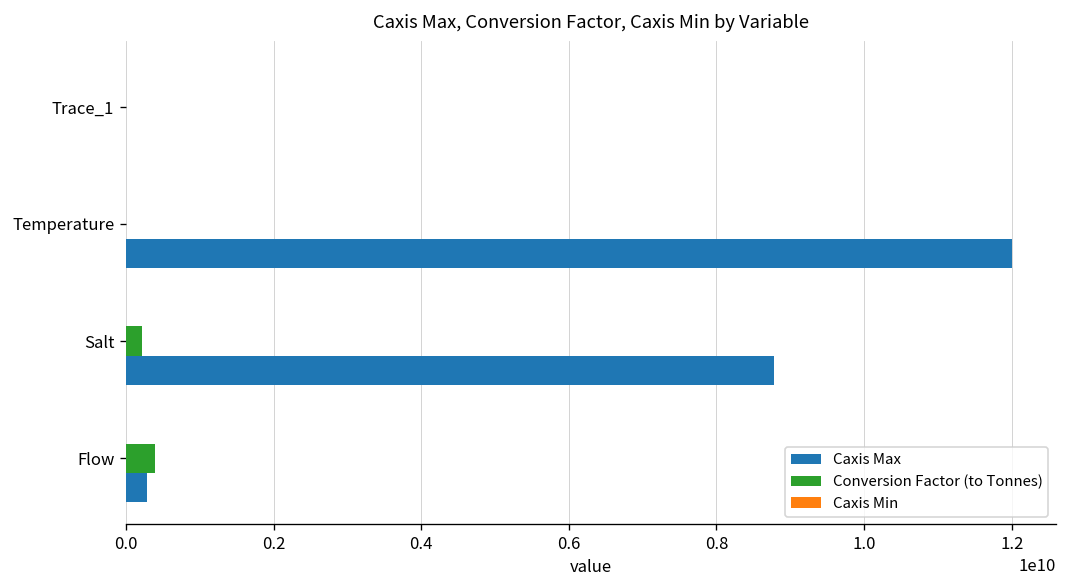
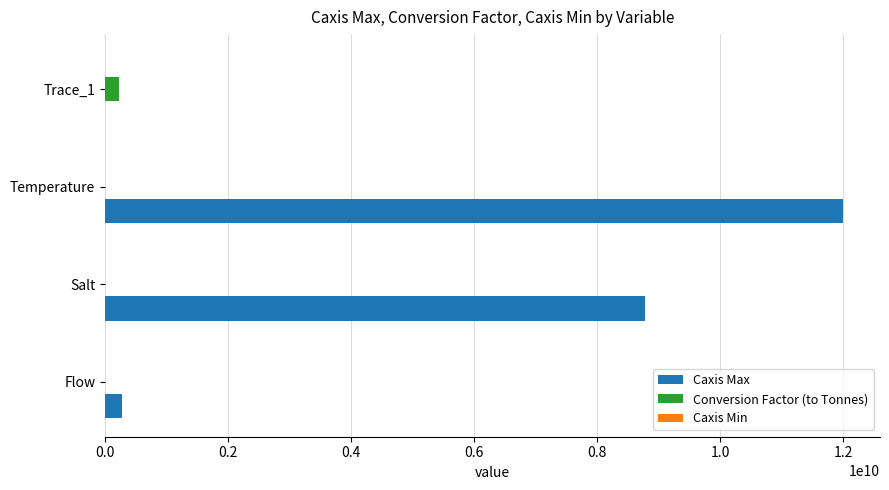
Conversion Factor (to Tonnes), Trace_1: 0 -> 200000000
Conversion Factor (to Tonnes), Salt: 200000000 -> 0
Conversion Factor (to Tonnes), Flow: 400000000 -> 0
